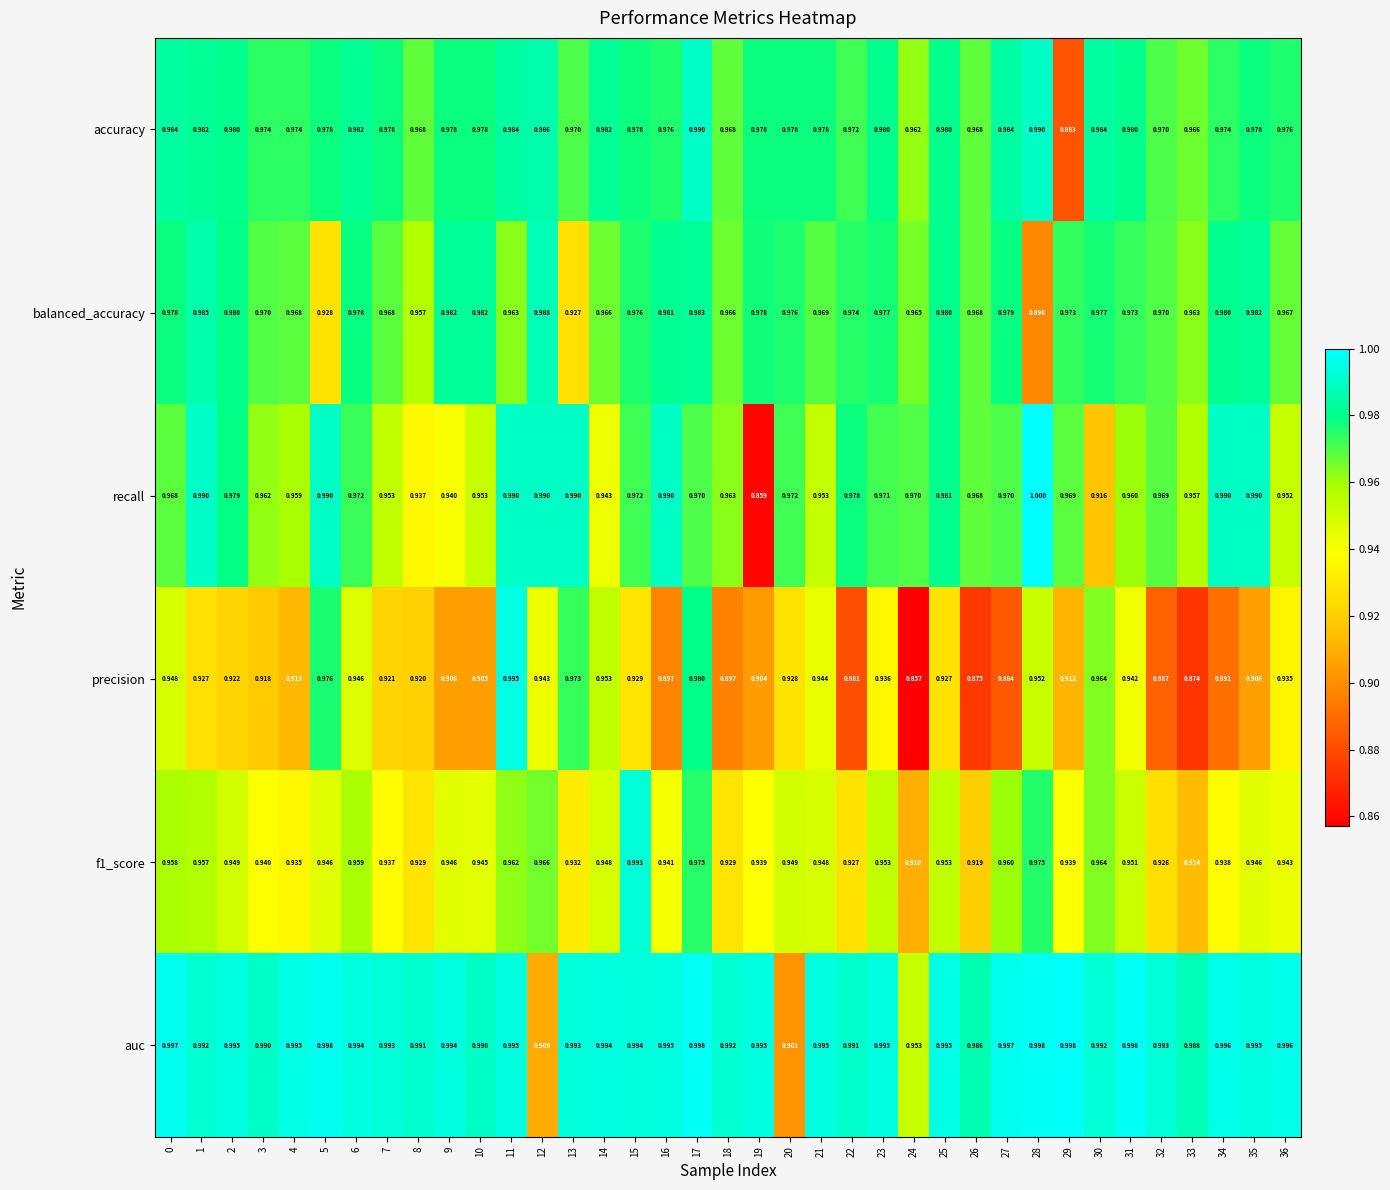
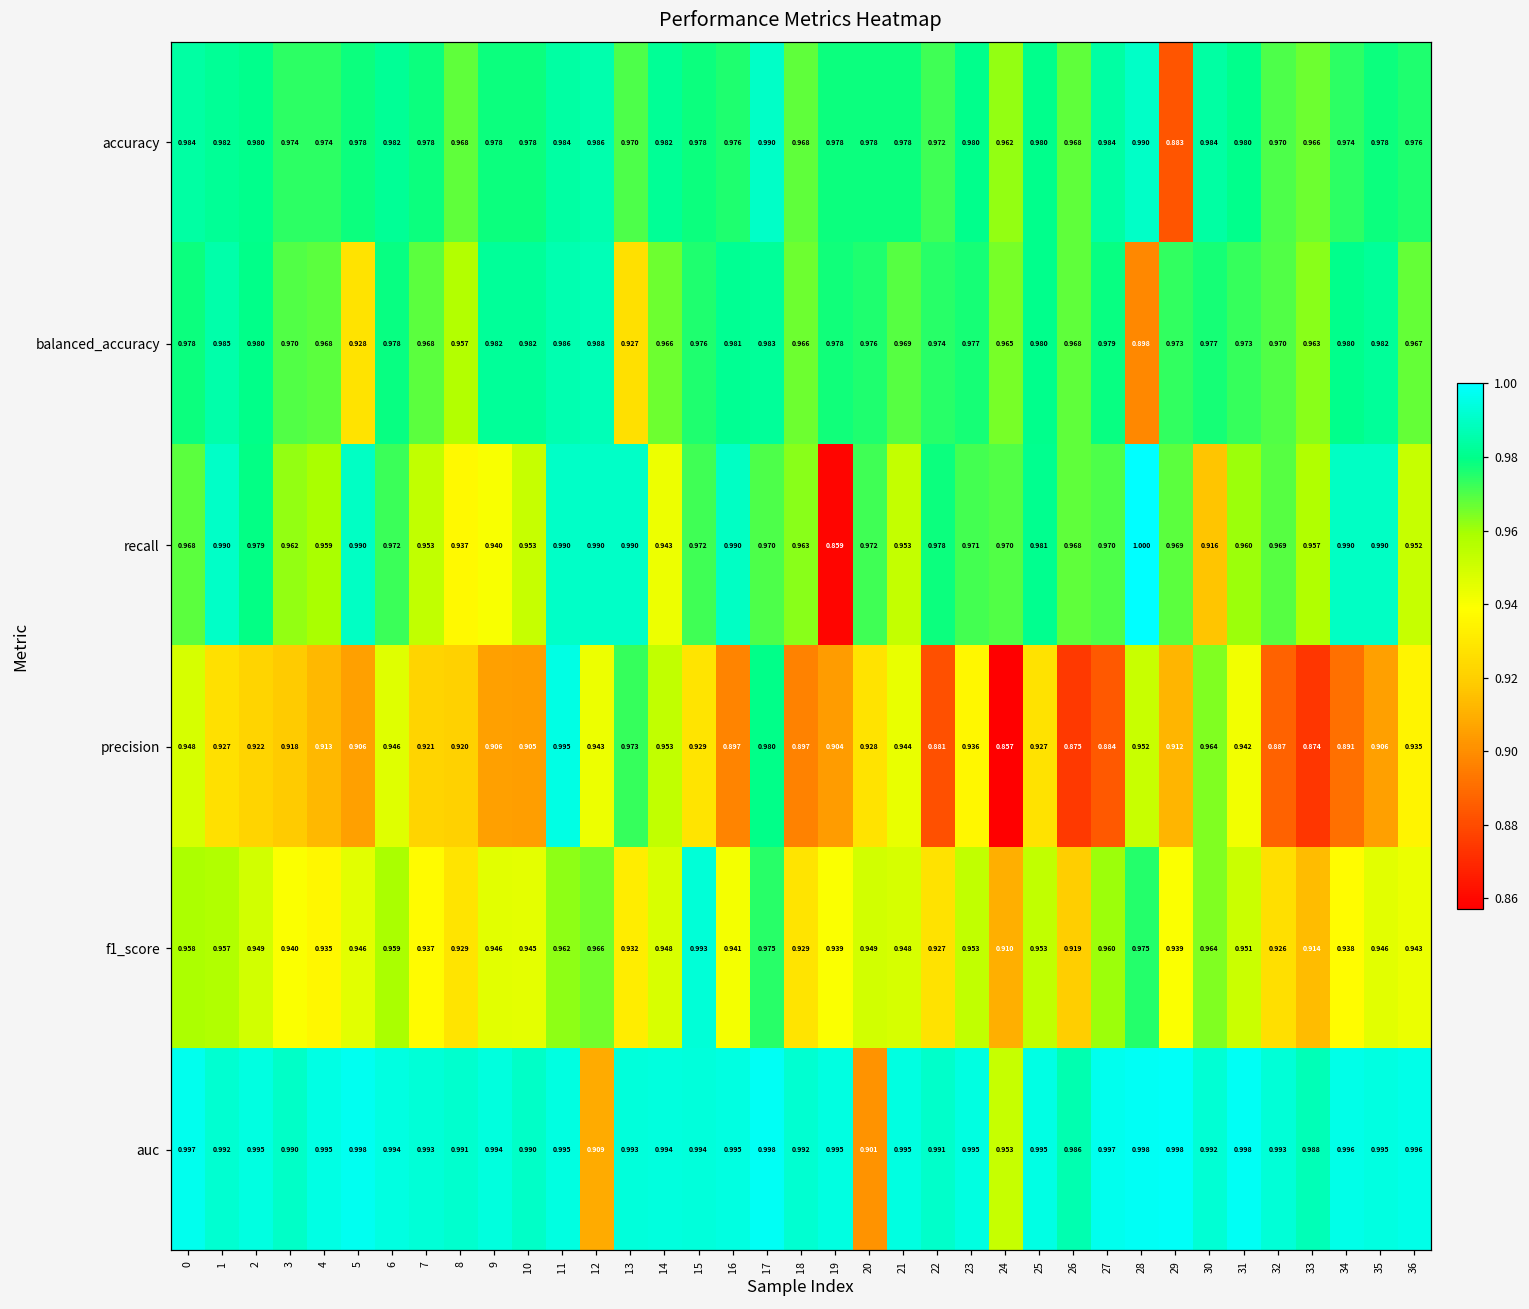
balanced_accuracy, 11: 0.963 -> 0.986
precision, 5: 0.976 -> 0.906
